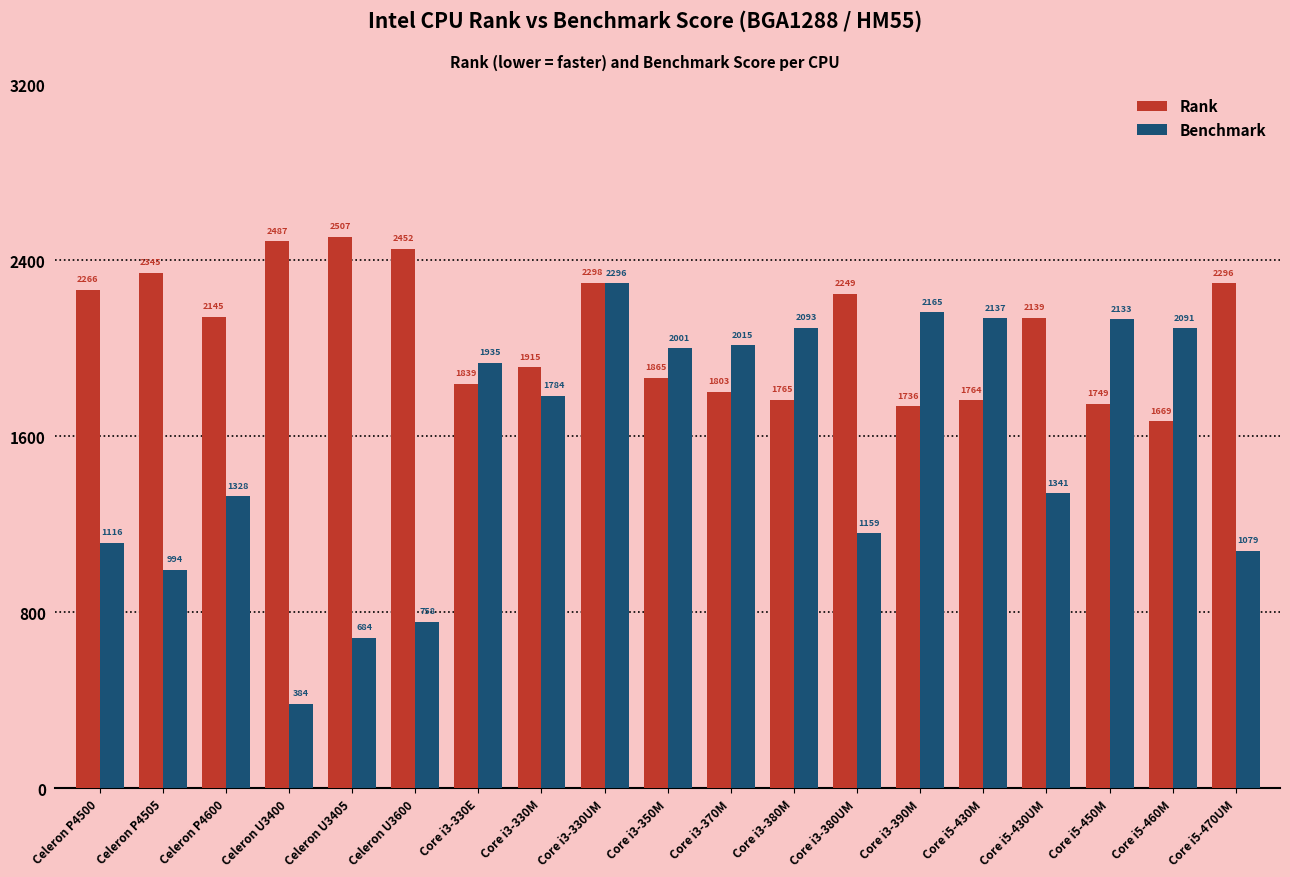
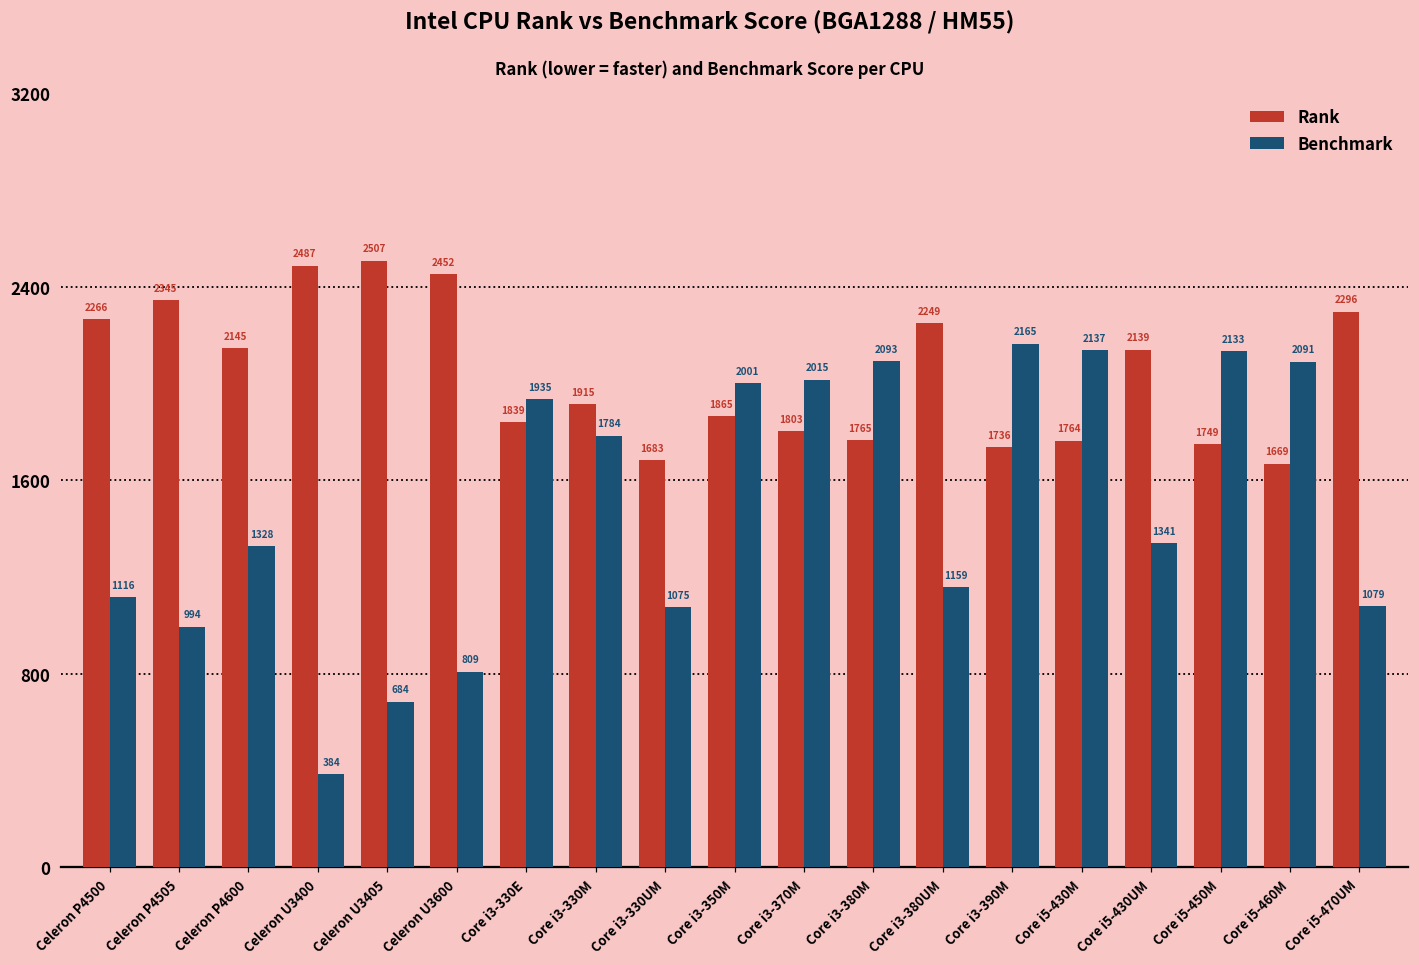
Benchmark, Celeron U3600: 758 -> 809
Rank, Core i3-330UM: 2298 -> 1683
Benchmark, Core i3-330UM: 2296 -> 1075
